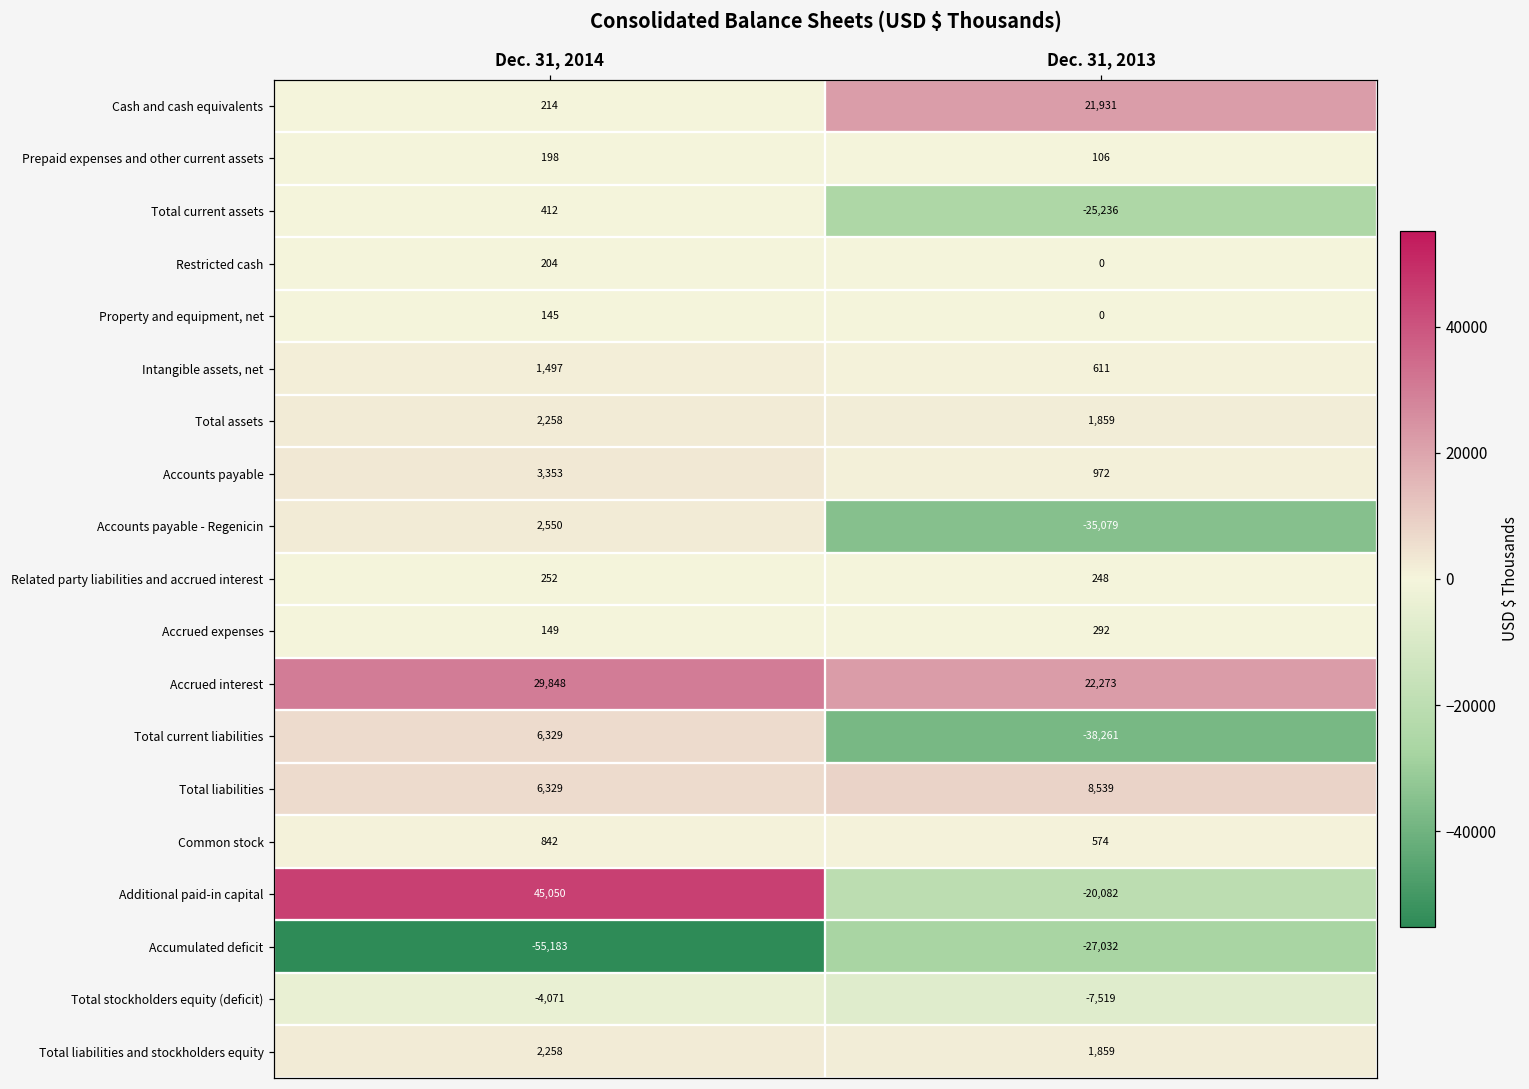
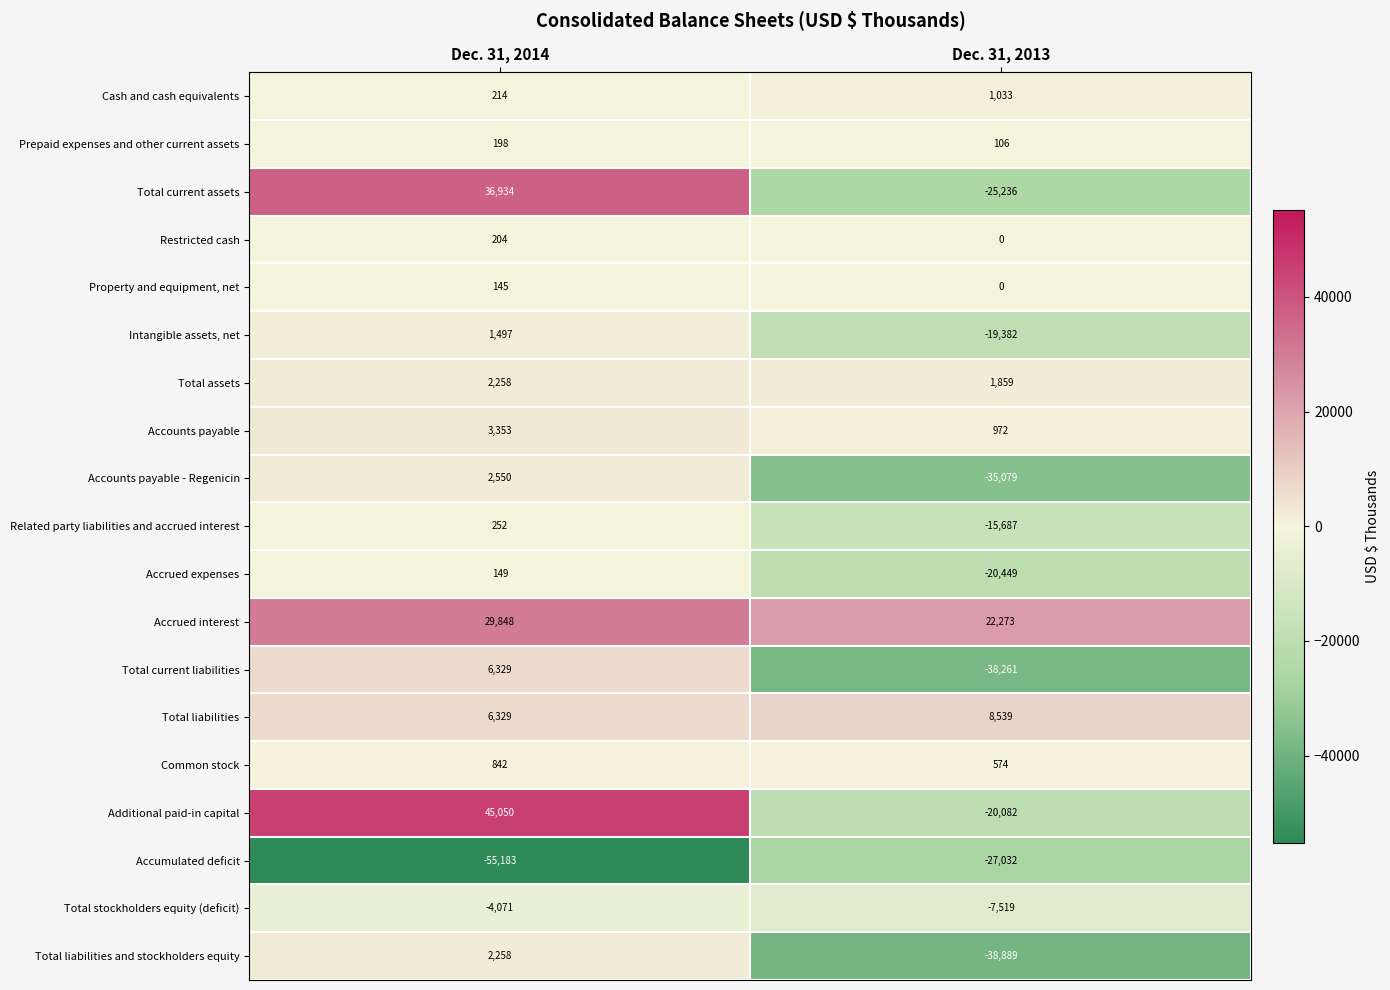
Cash and cash equivalents, Dec. 31, 2013: 21,931 -> 1,033
Total current assets, Dec. 31, 2014: 412 -> 36,934
Intangible assets, net, Dec. 31, 2013: 611 -> -19,382
Related party liabilities and accrued interest, Dec. 31, 2013: 248 -> -15,687
Accrued expenses, Dec. 31, 2013: 292 -> -20,449
Total liabilities and stockholders equity, Dec. 31, 2013: 1,859 -> -38,889
